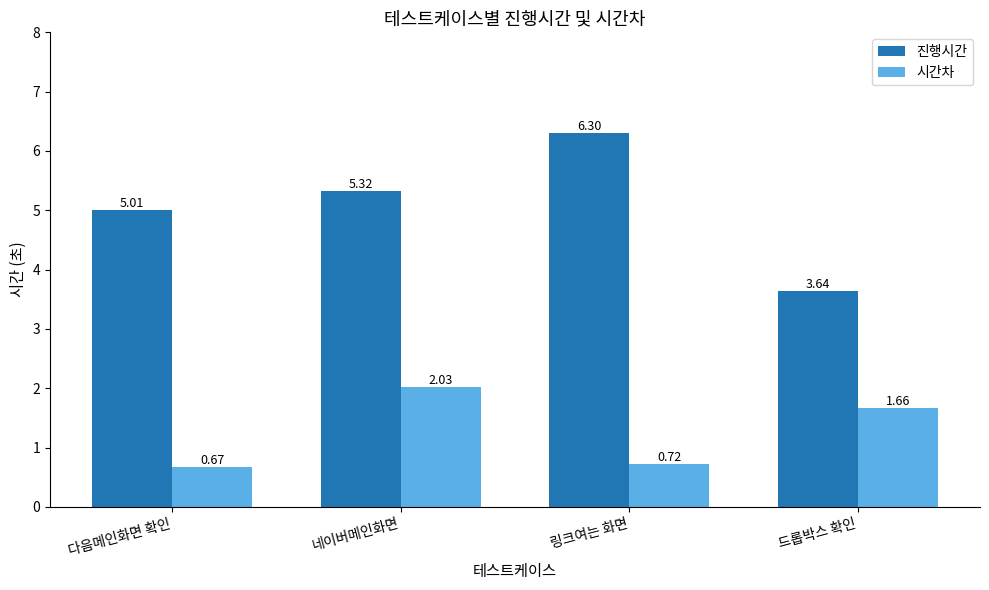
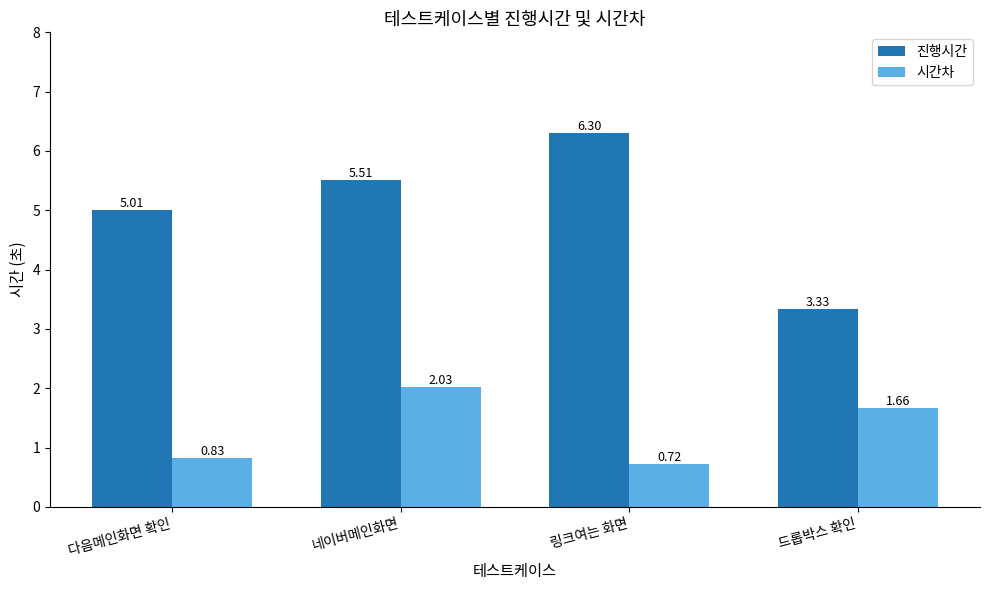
시간차, 다음메인화면 확인: 0.67 -> 0.83
진행시간, 네이버메인화면: 5.32 -> 5.51
진행시간, 드롭박스 확인: 3.64 -> 3.33
